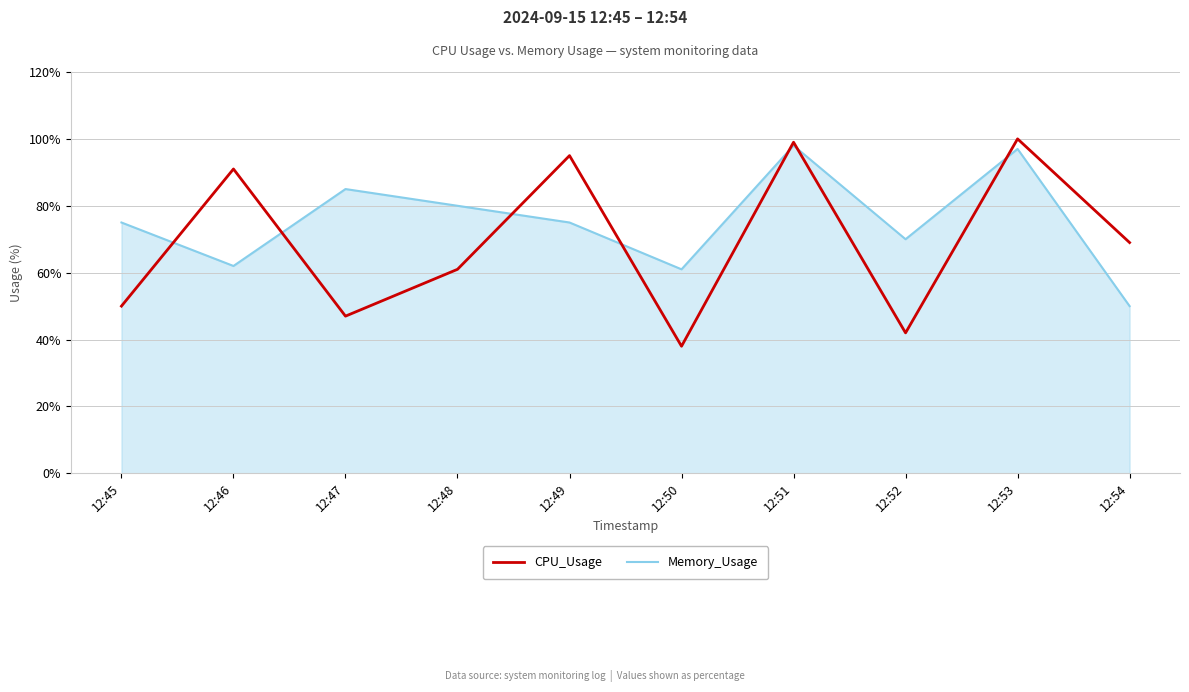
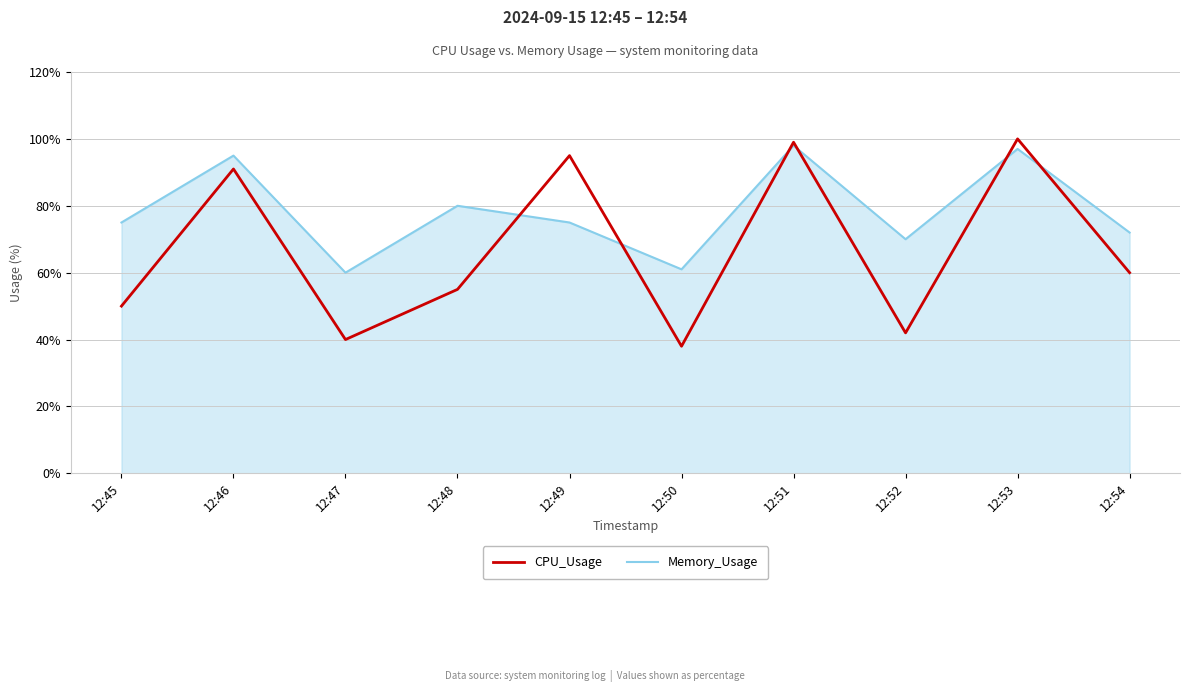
Memory_Usage, 12:46: 62% -> 95%
CPU_Usage, 12:47: 47% -> 40%
Memory_Usage, 12:47: 85% -> 60%
CPU_Usage, 12:48: 61% -> 55%
CPU_Usage, 12:54: 69% -> 60%
Memory_Usage, 12:54: 50% -> 72%
